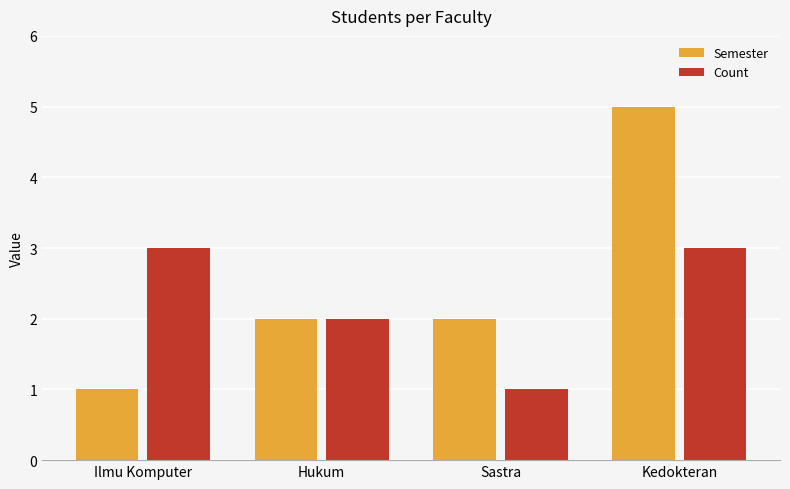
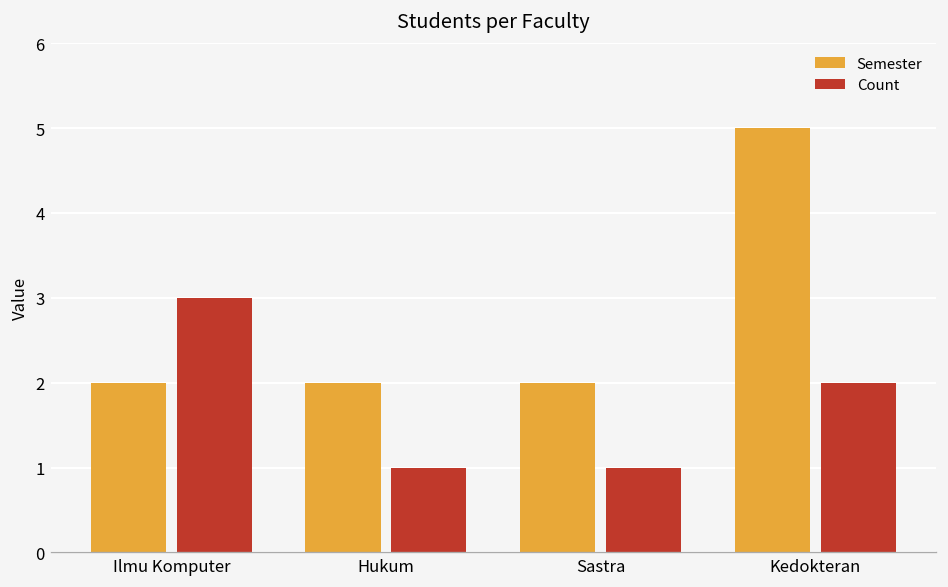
Semester, Ilmu Komputer: 1 -> 2
Count, Hukum: 2 -> 1
Count, Kedokteran: 3 -> 2
